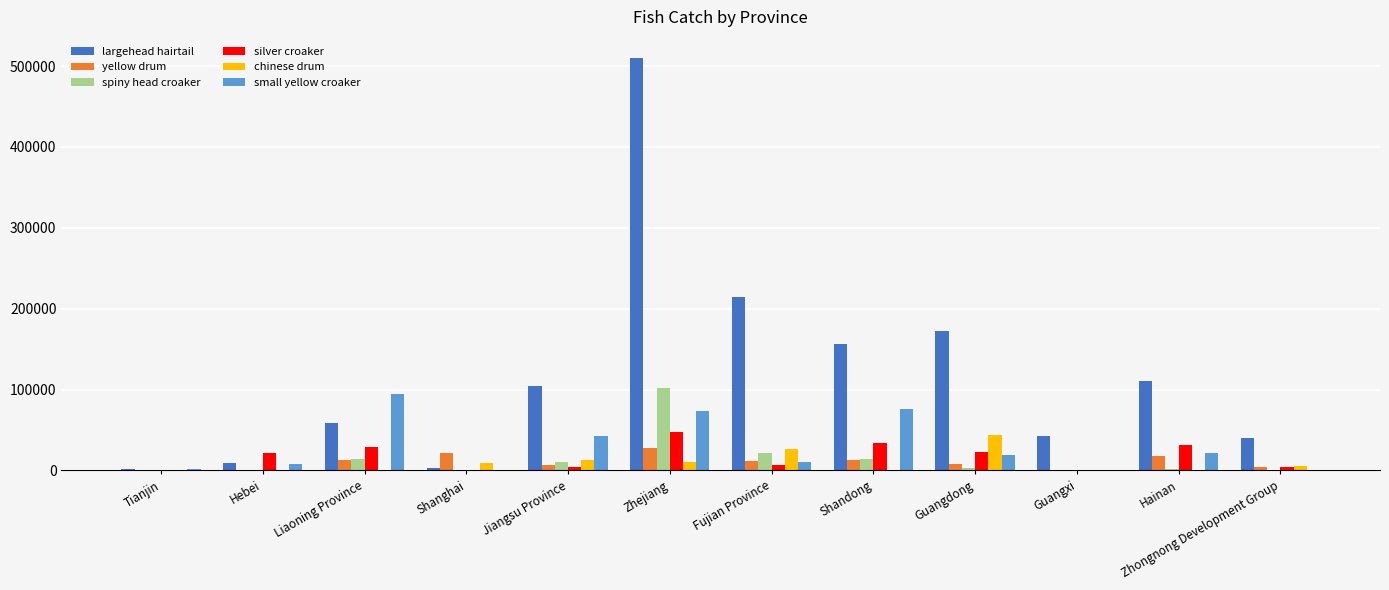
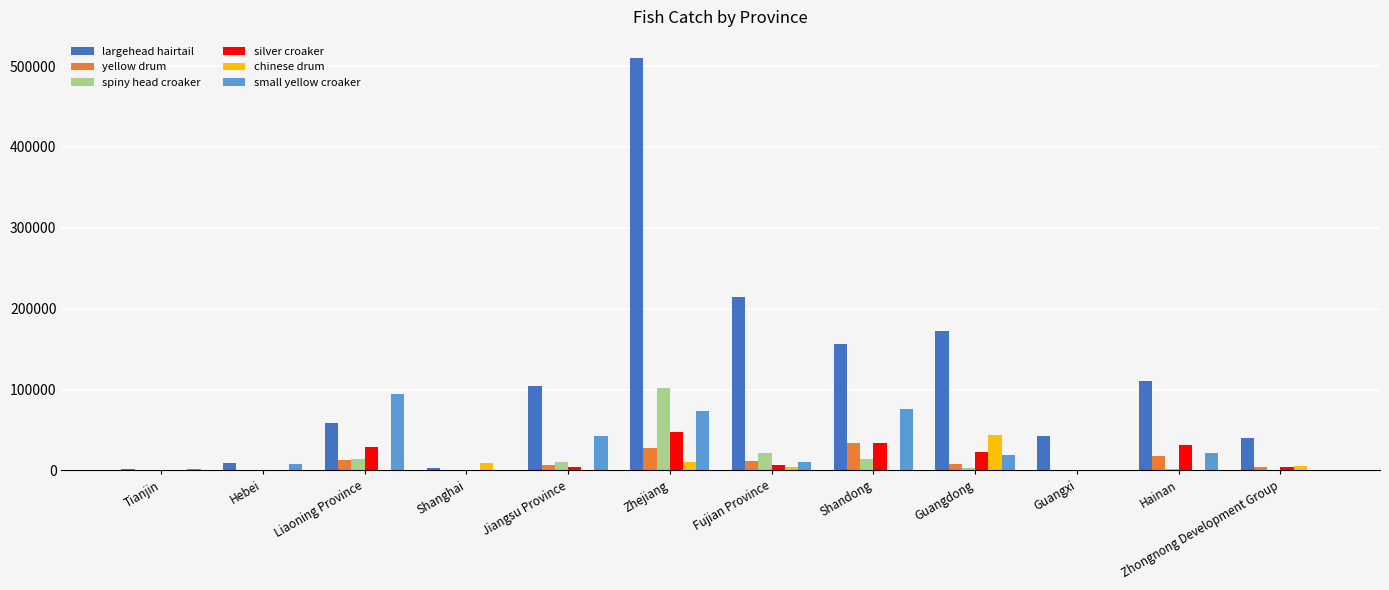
silver croaker, Hebei: 20000 -> 0
yellow drum, Shanghai: 20000 -> 0
chinese drum, Jiangsu Province: 10000 -> 0
chinese drum, Fujian Province: 30000 -> 0
yellow drum, Shandong: 10000 -> 30000
